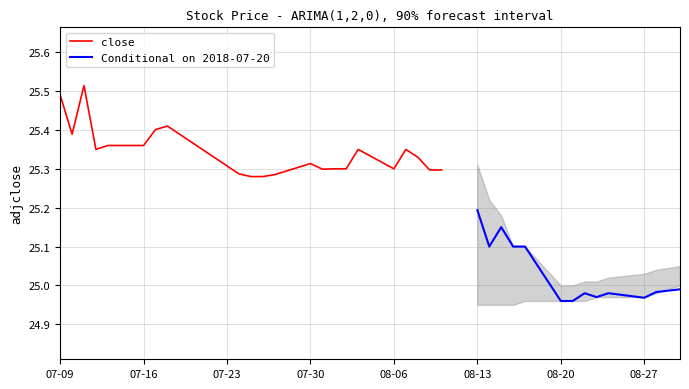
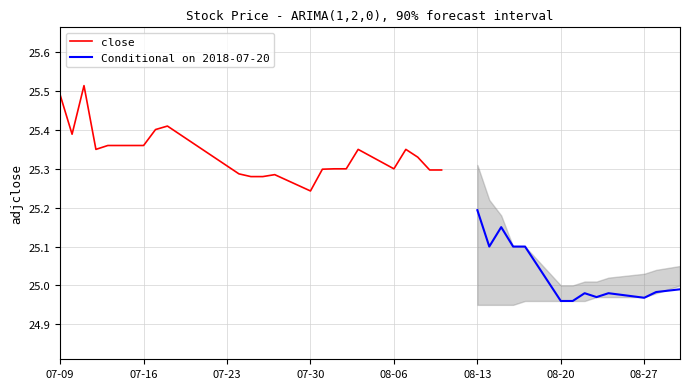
close, 07-30: 25.31 -> 25.24
